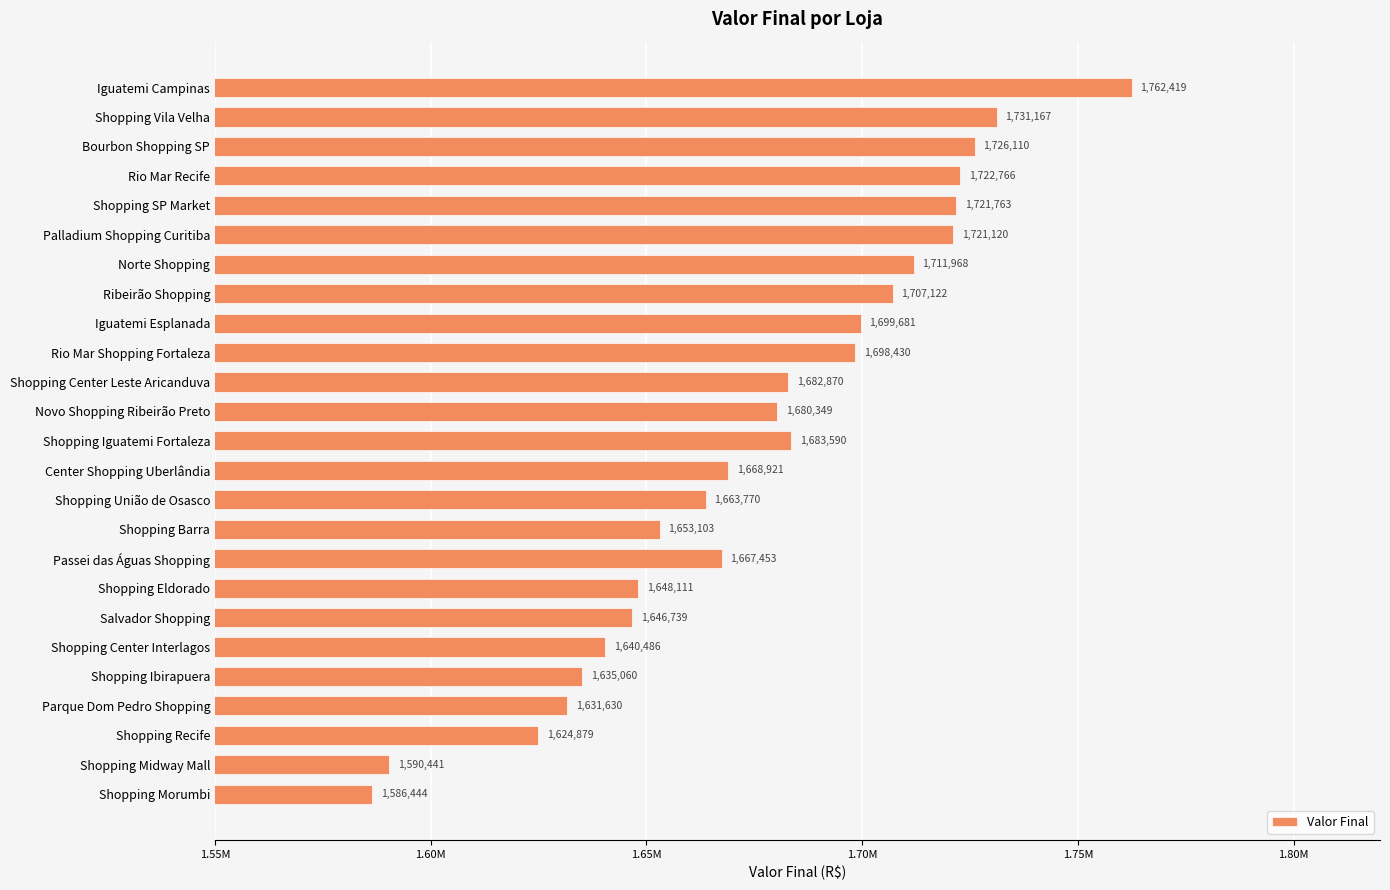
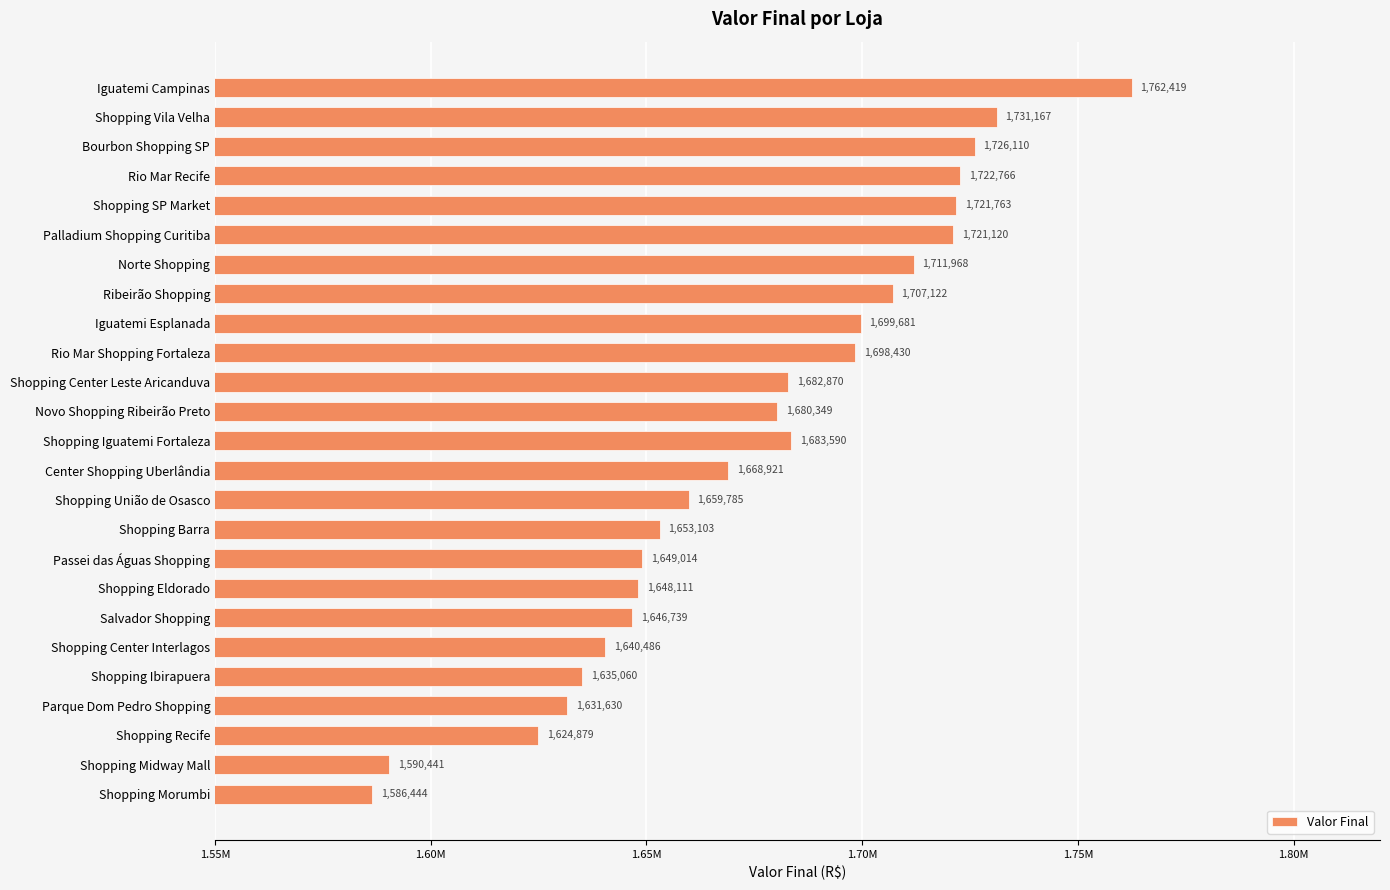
Shopping União de Osasco: 1,663,770 -> 1,659,785
Passei das Águas Shopping: 1,667,453 -> 1,649,014
